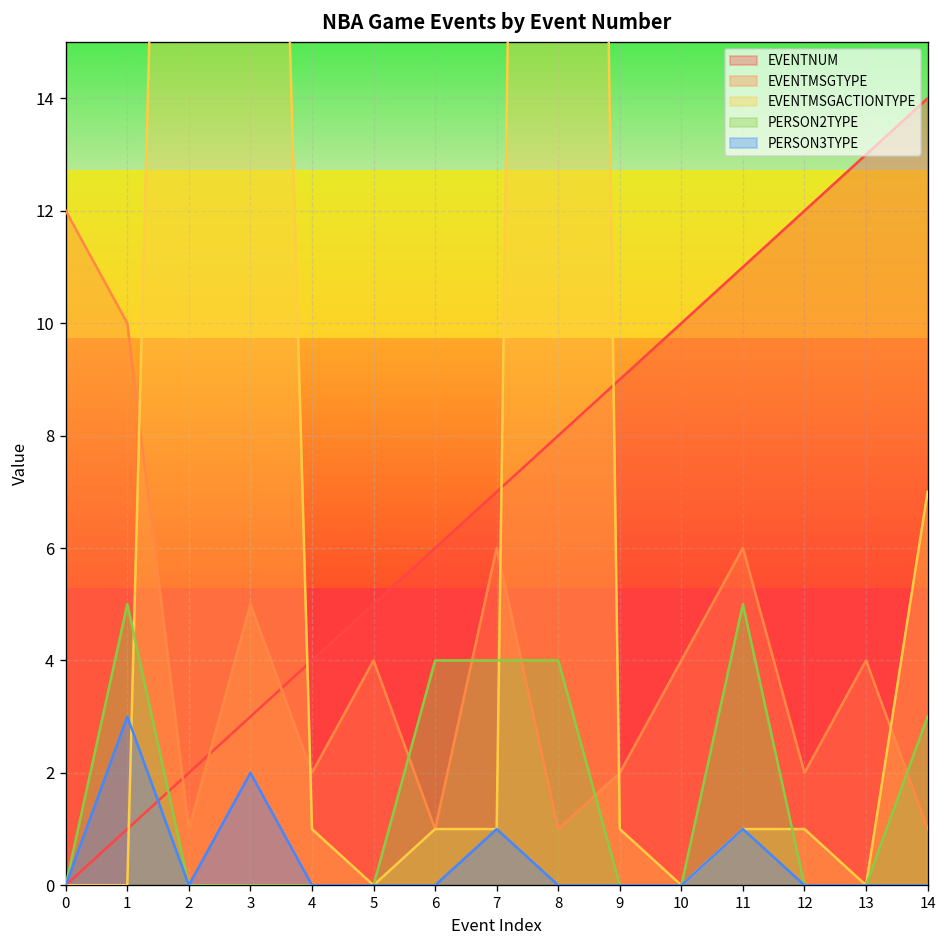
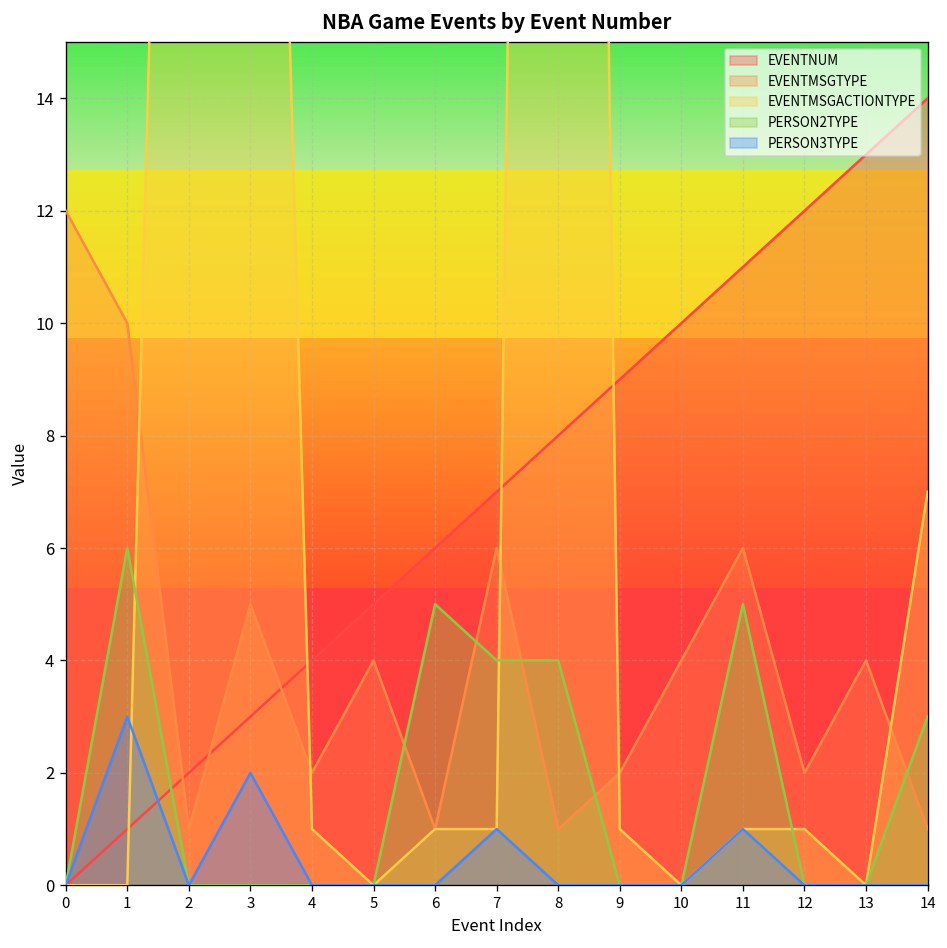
PERSON2TYPE, 1: 5 -> 6
PERSON2TYPE, 6: 4 -> 5
